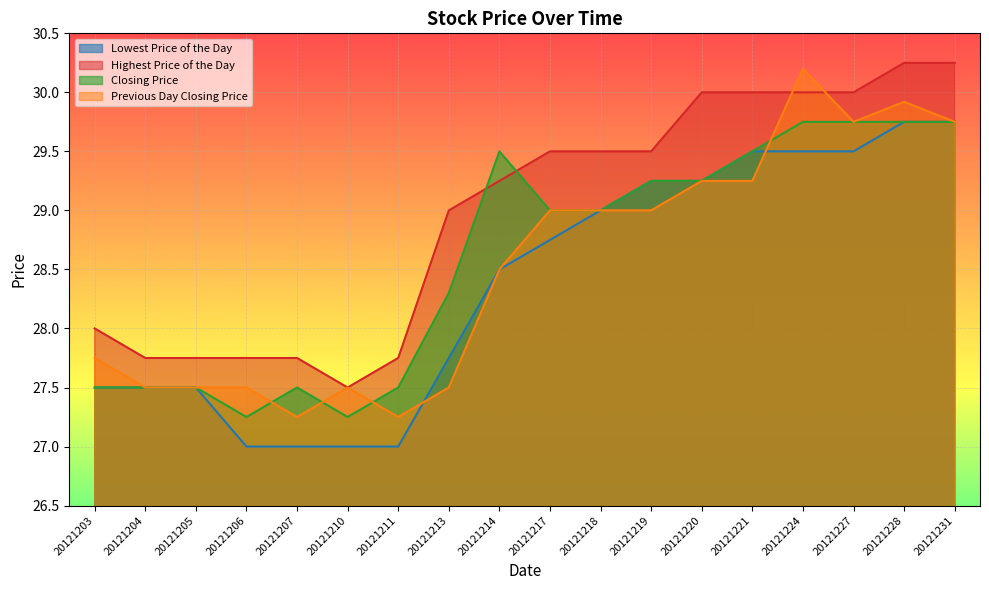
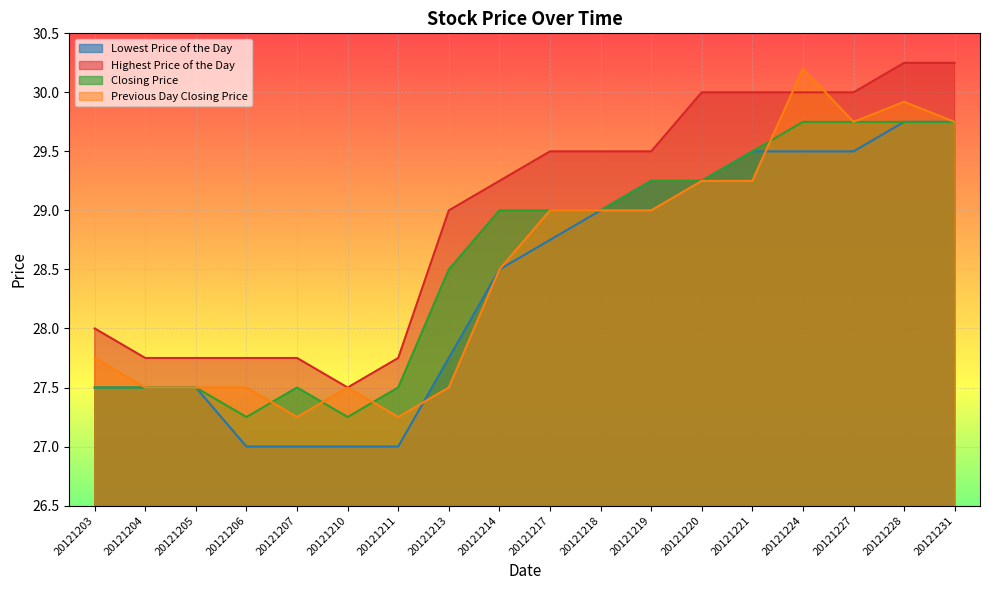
Closing Price, 20121213: 28.3 -> 28.5
Closing Price, 20121214: 29.5 -> 29.0
